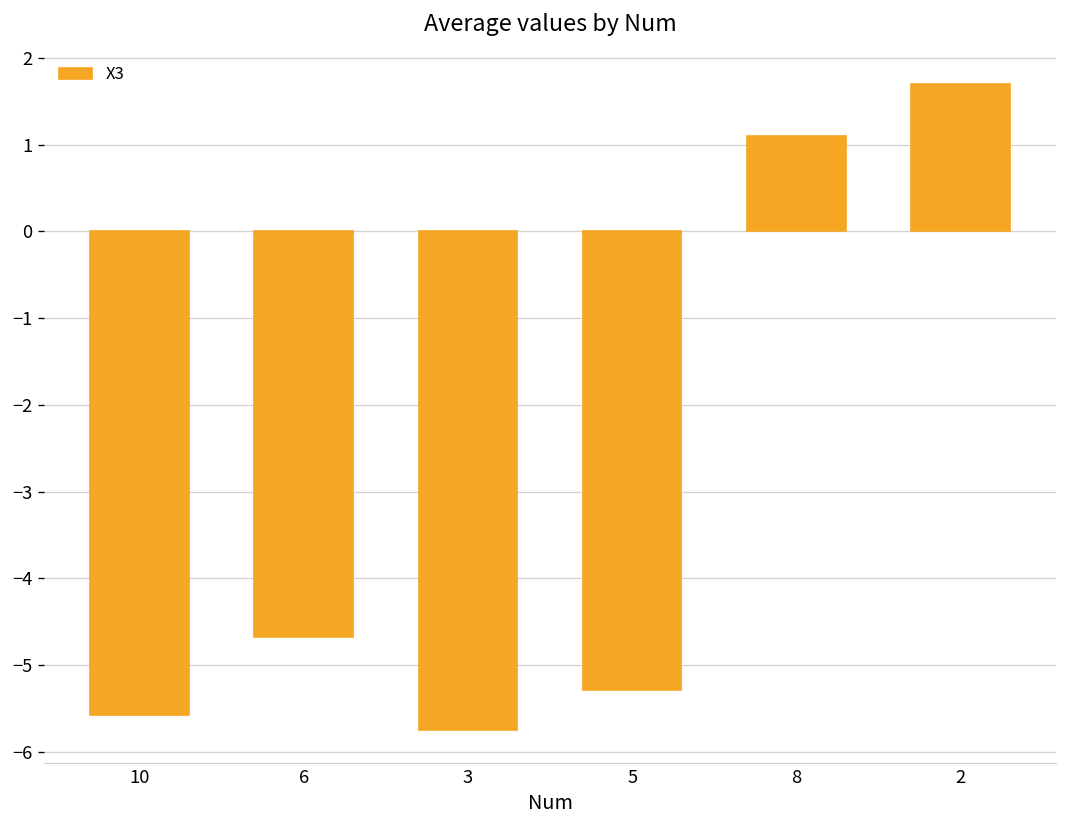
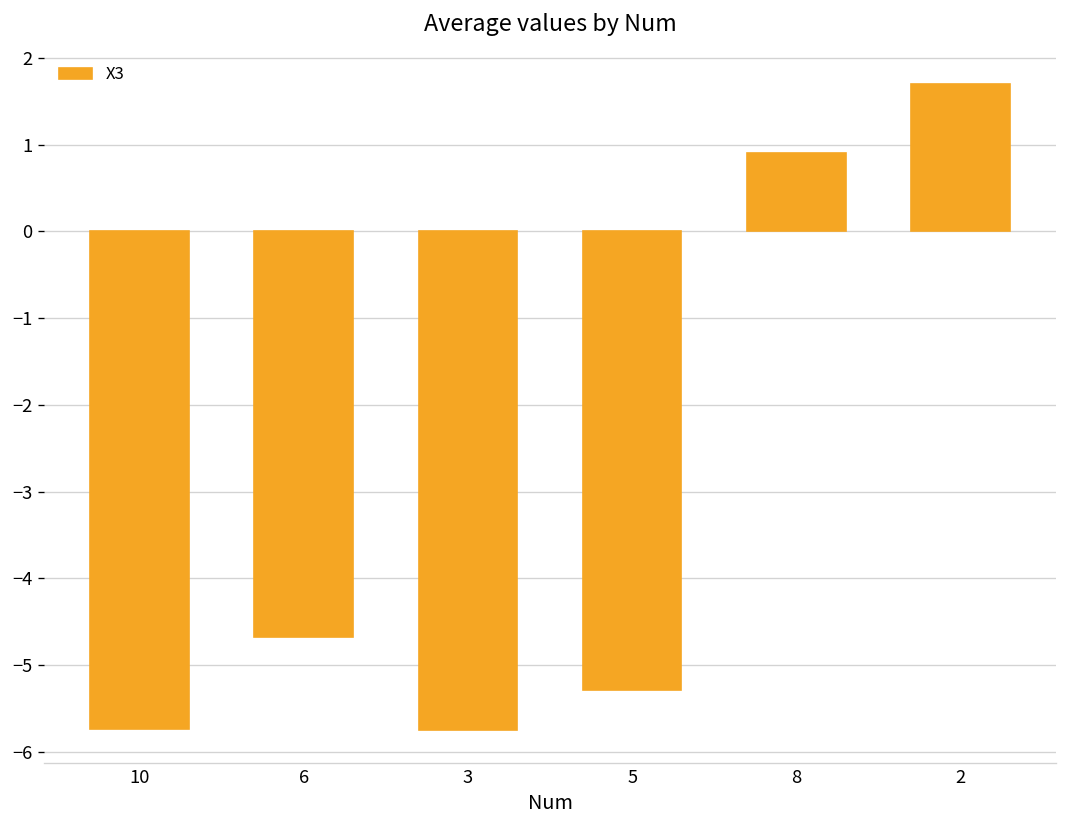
10: -5.6 -> -5.7
8: 1.1 -> 0.9
